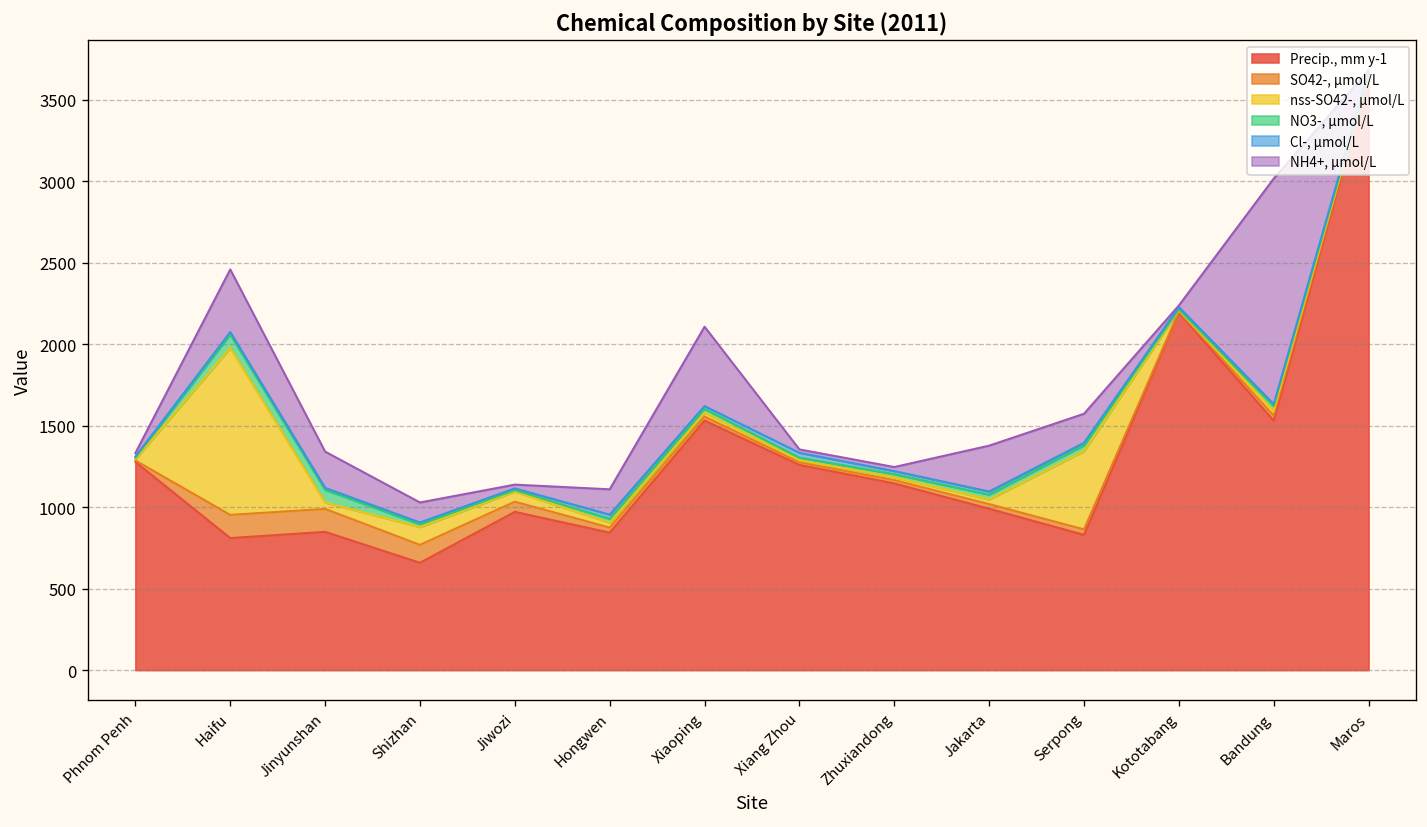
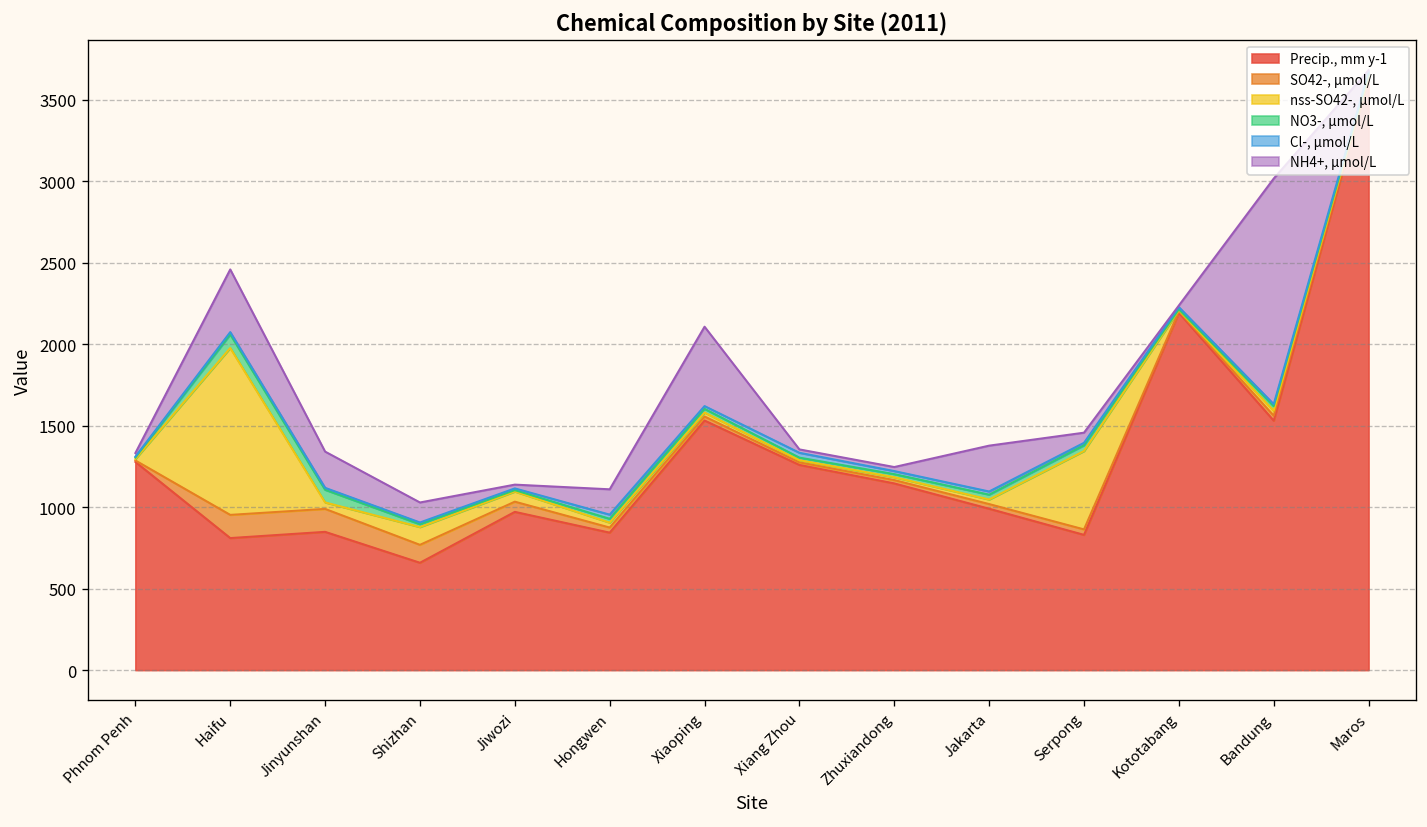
NH4+, µmol/L, Serpong: 180 -> 60
